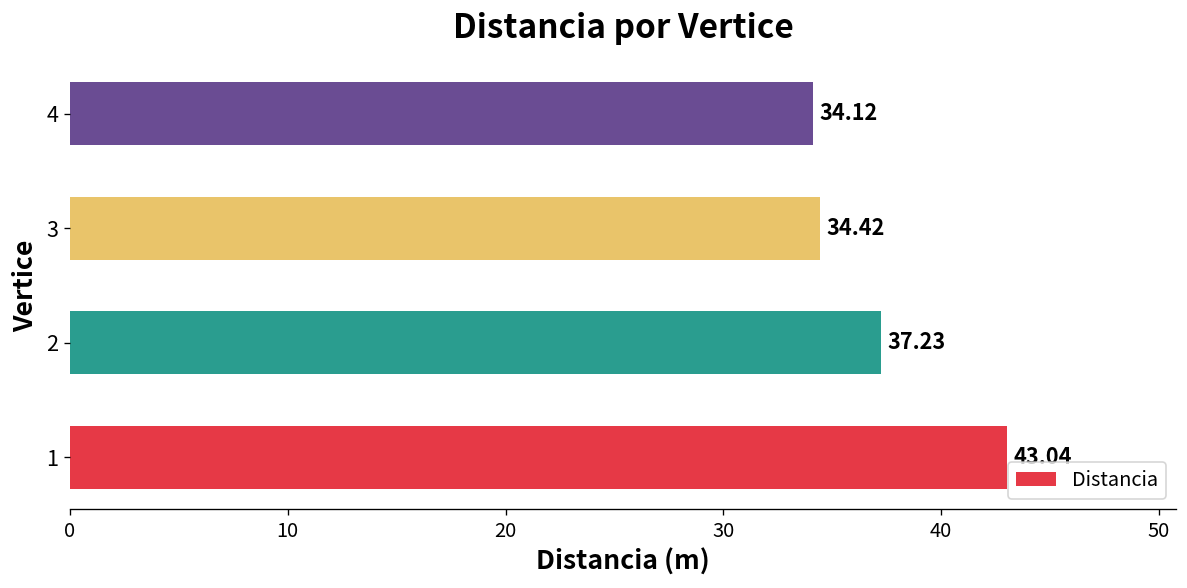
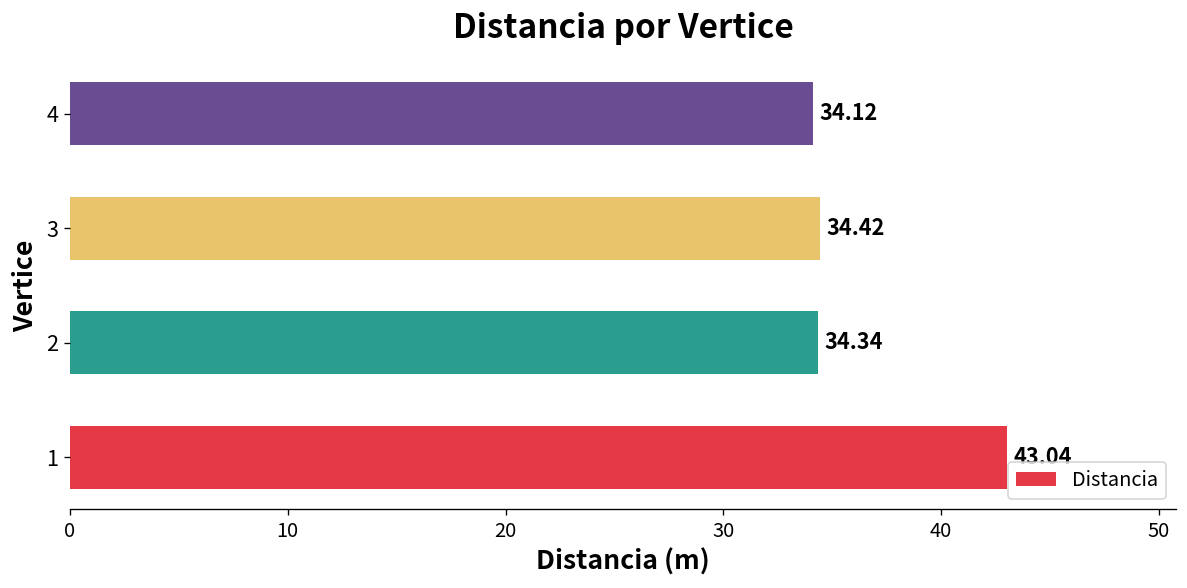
2: 37.23 -> 34.34
